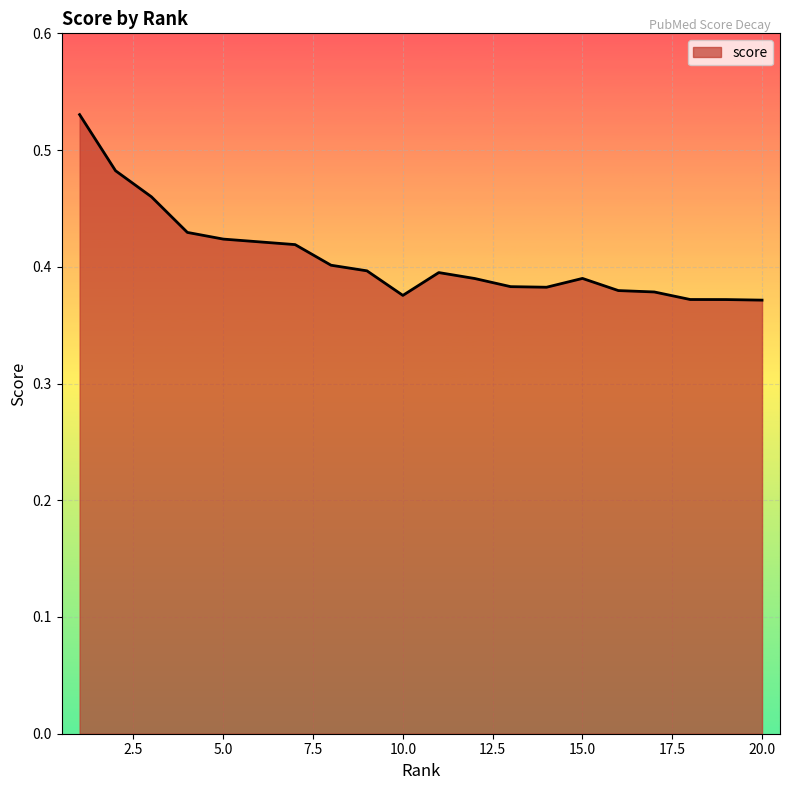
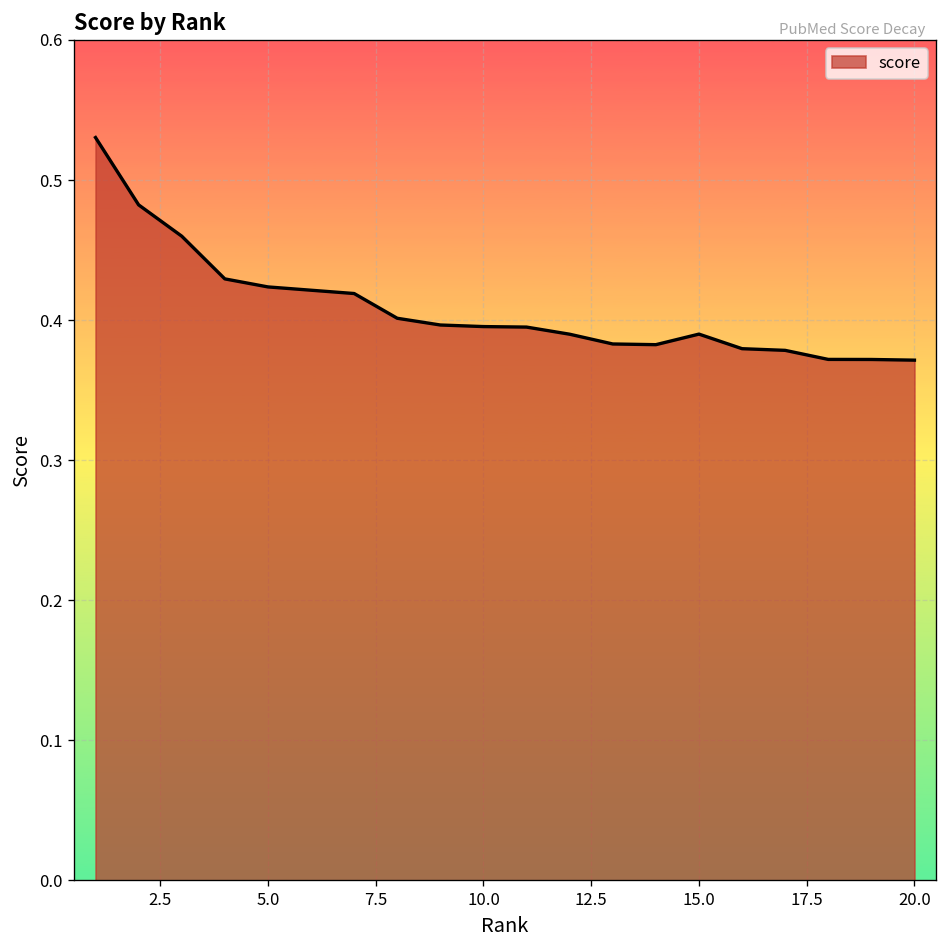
10.0: 0.376 -> 0.395
